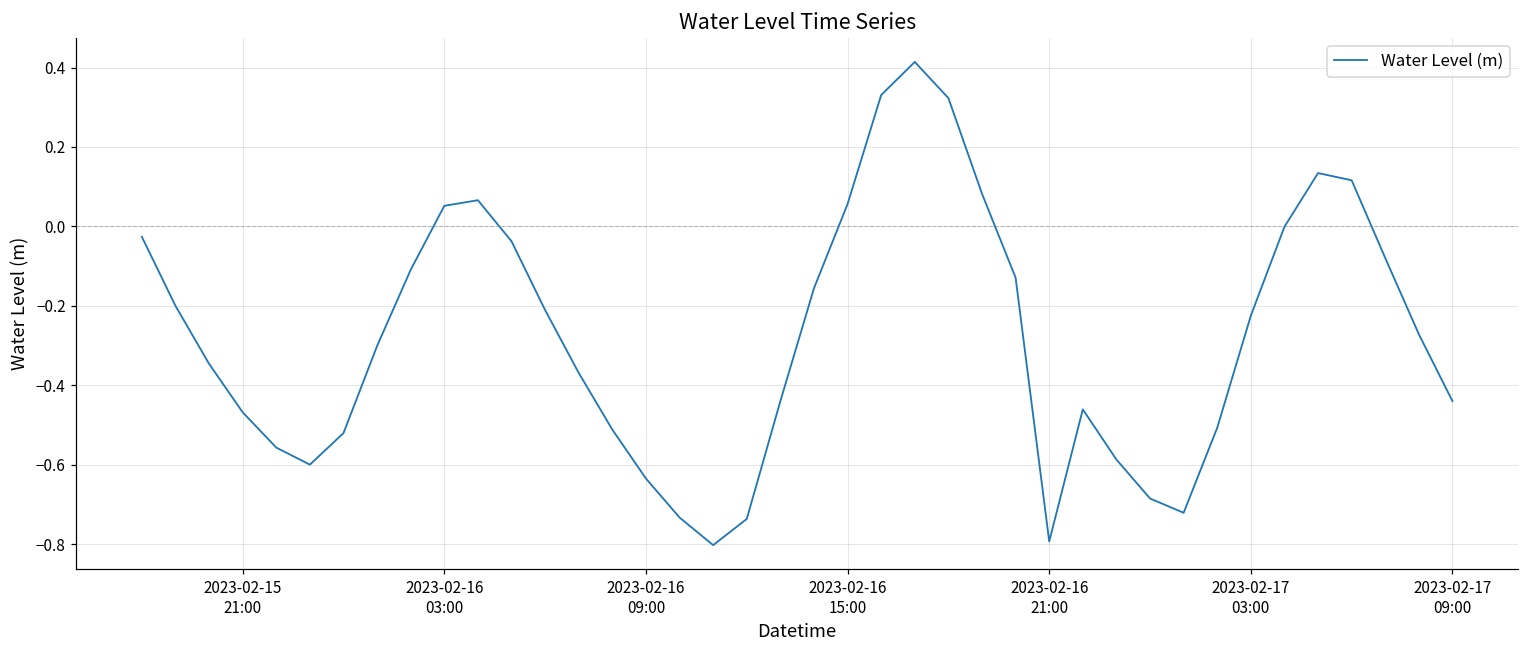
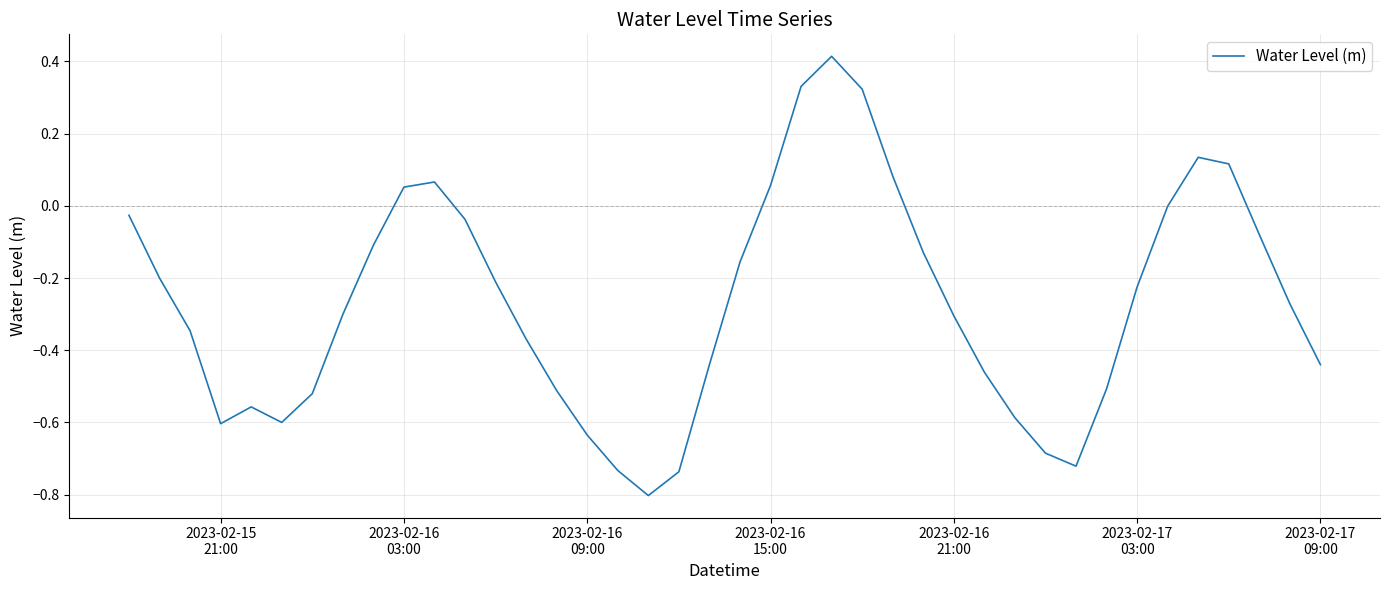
2023-02-15 21:00: -0.47 -> -0.60
2023-02-16 21:00: -0.79 -> -0.30
